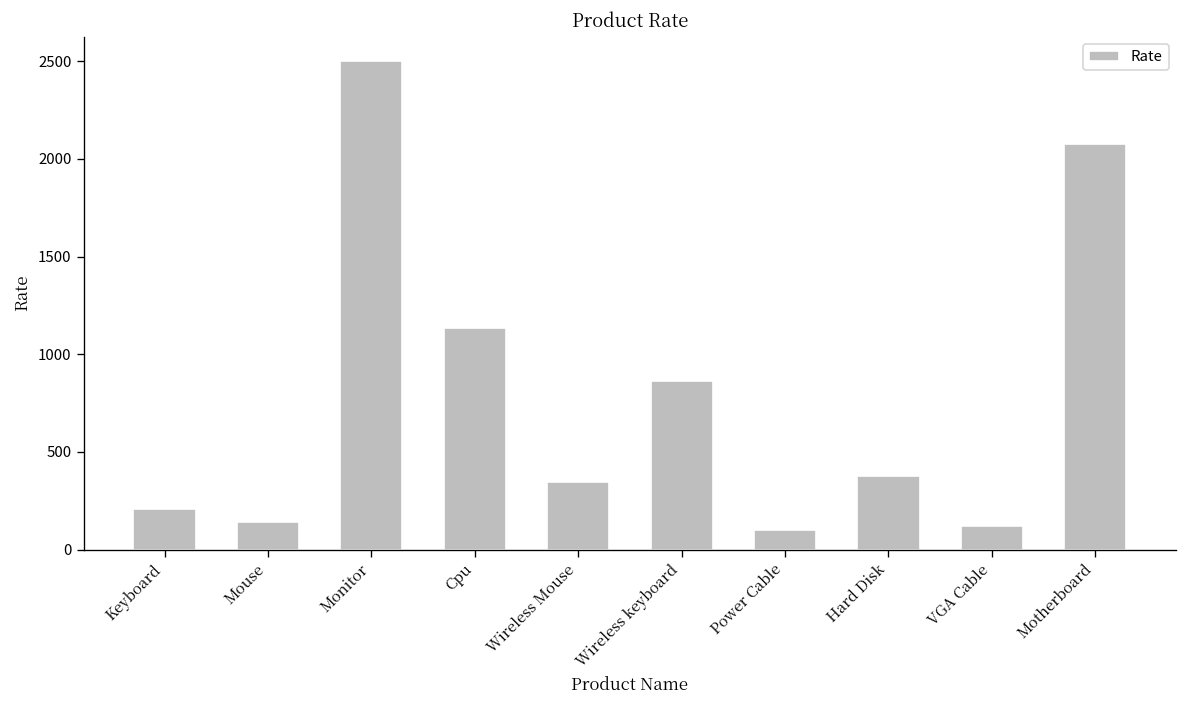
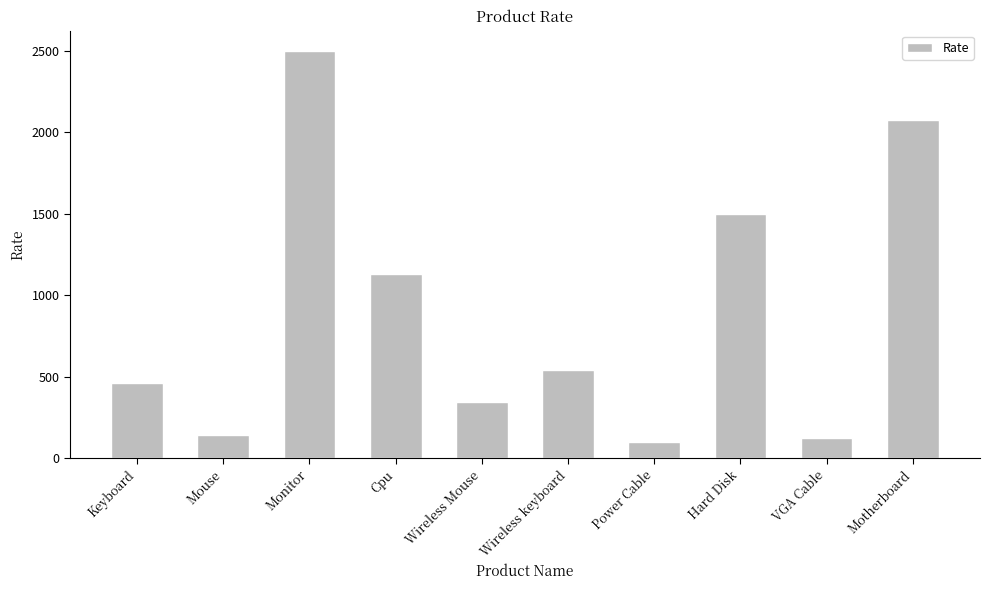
Keyboard: 210 -> 460
Wireless keyboard: 860 -> 540
Hard Disk: 380 -> 1500
